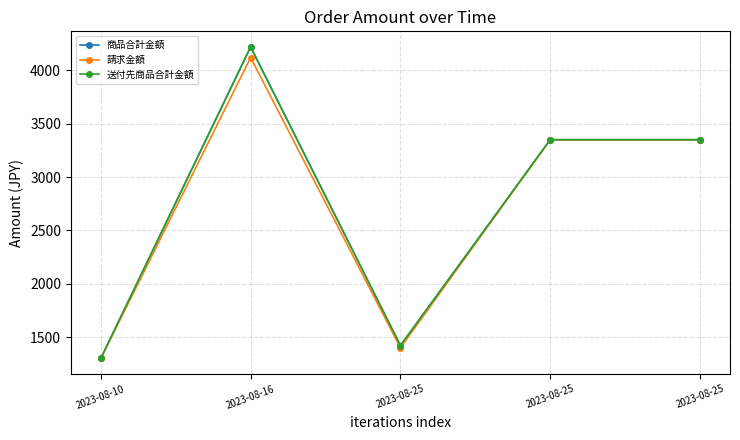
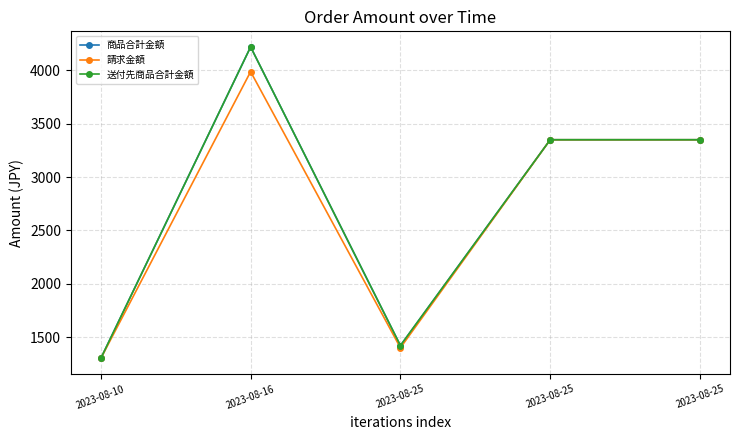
請求金額, 2023-08-16: 4120 -> 3990
